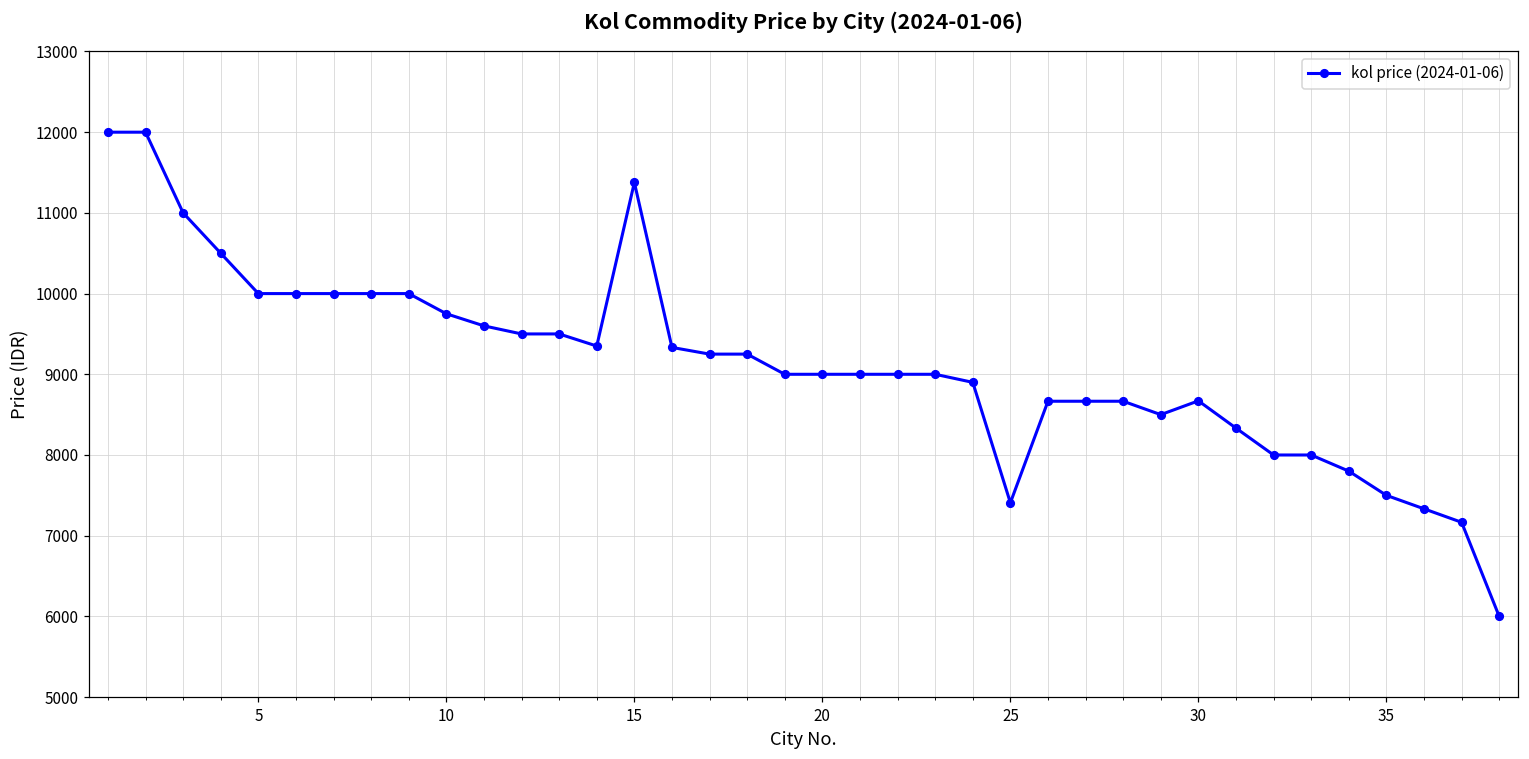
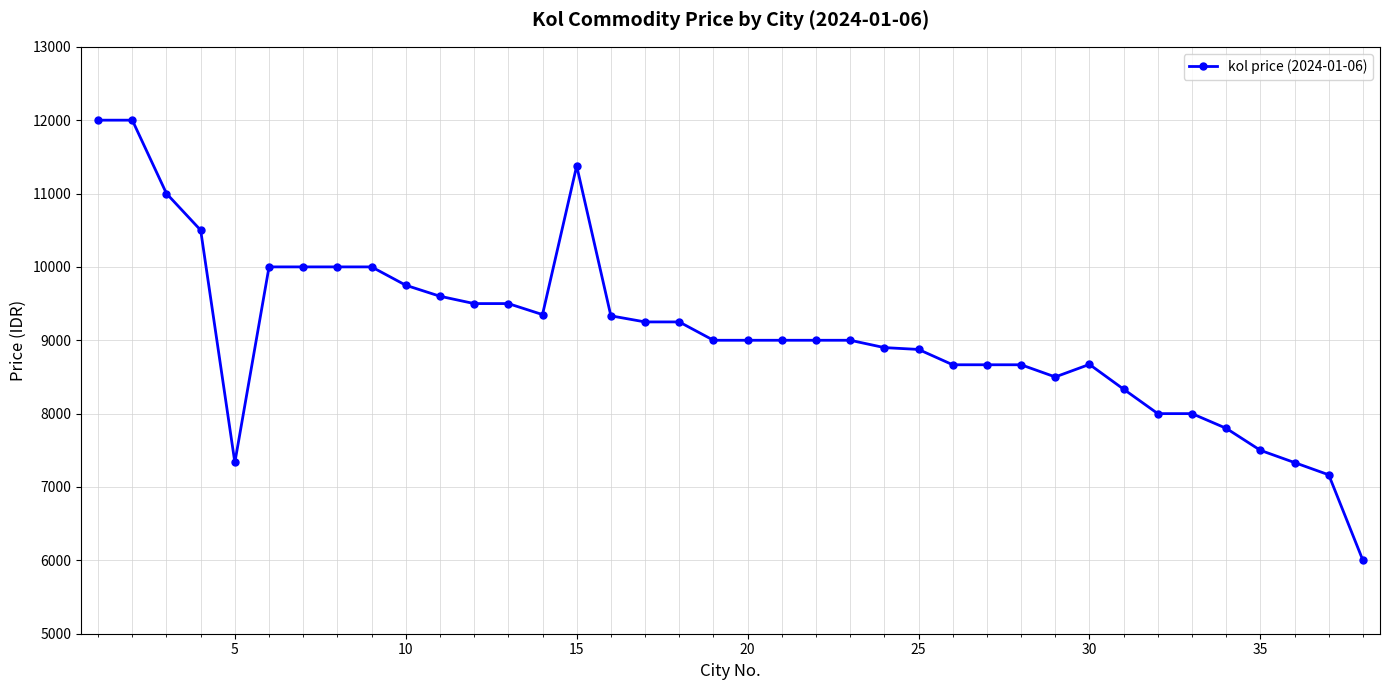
5: 10000 -> 7300
25: 7400 -> 8900
